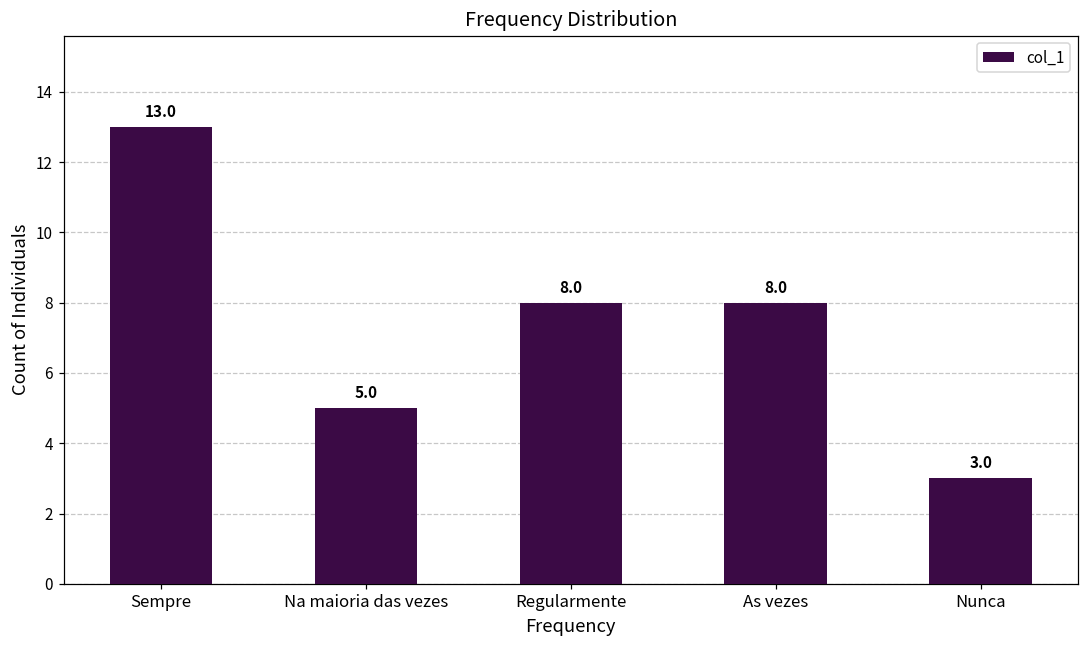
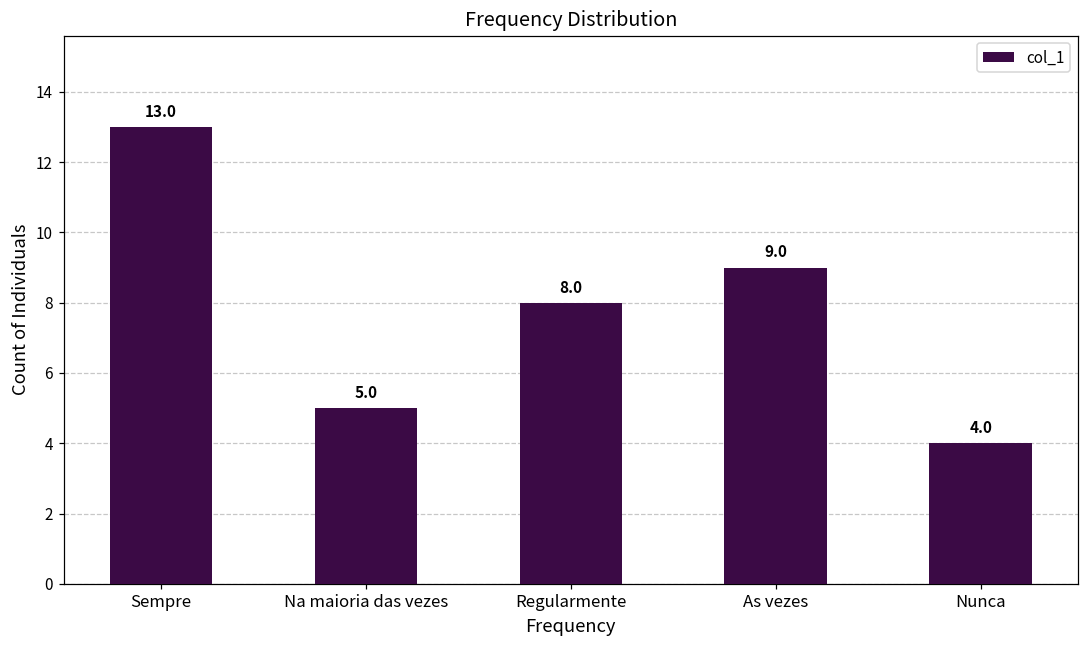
As vezes: 8.0 -> 9.0
Nunca: 3.0 -> 4.0
